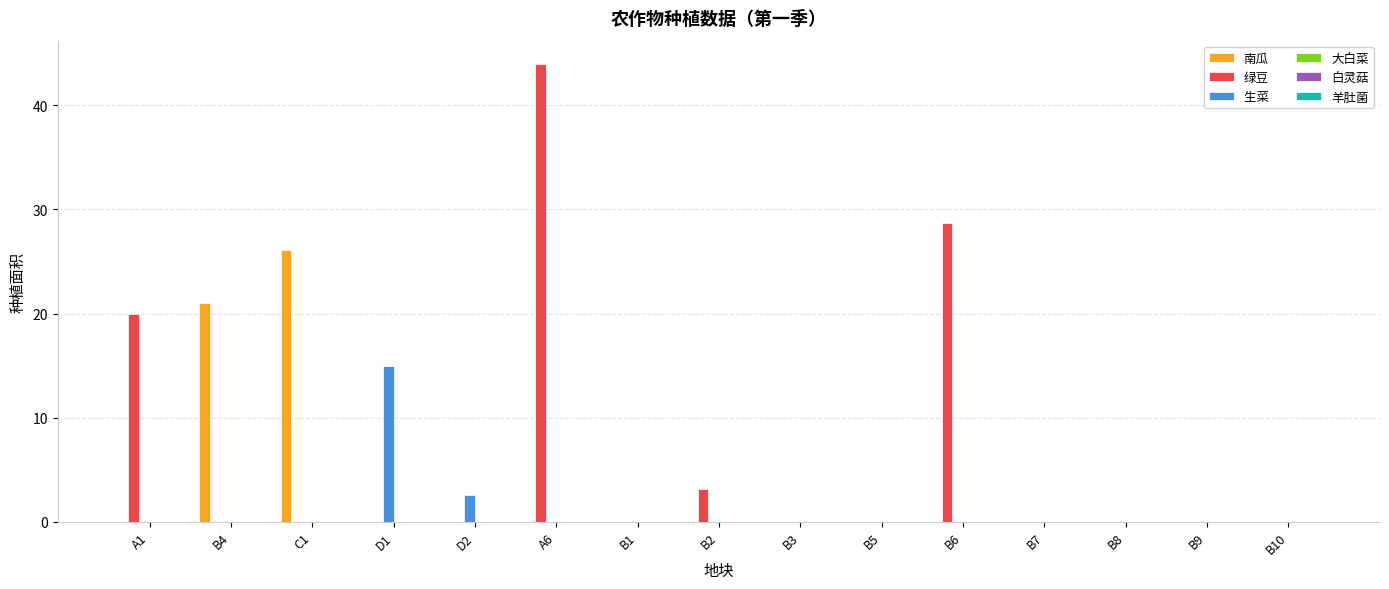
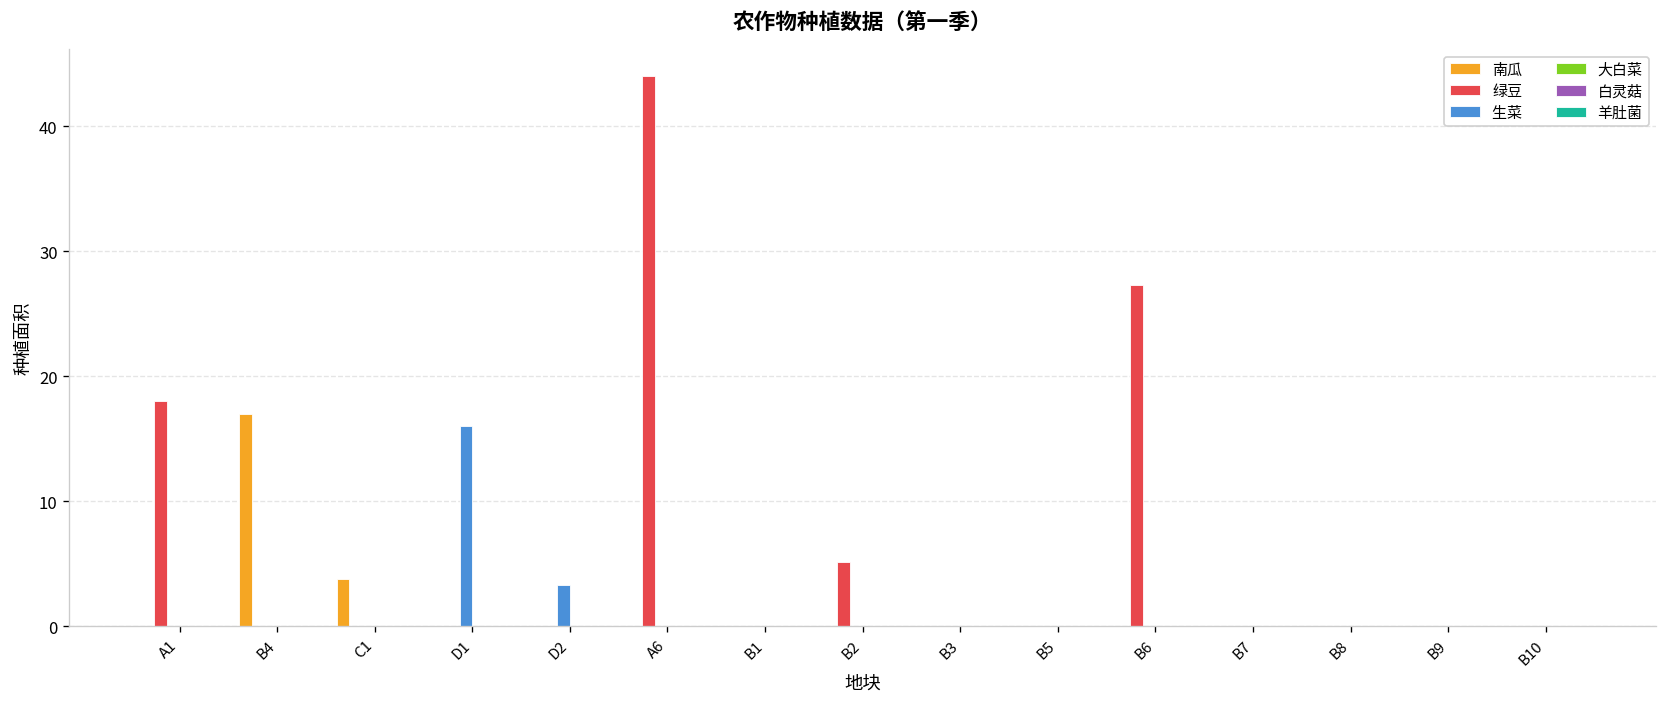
绿豆, A1: 20 -> 18
南瓜, B4: 21 -> 17
南瓜, C1: 26.1 -> 3.8
生菜, D1: 15 -> 16
生菜, D2: 2.6 -> 3.3
绿豆, B2: 3.2 -> 5.1
绿豆, B6: 28.7 -> 27.3
